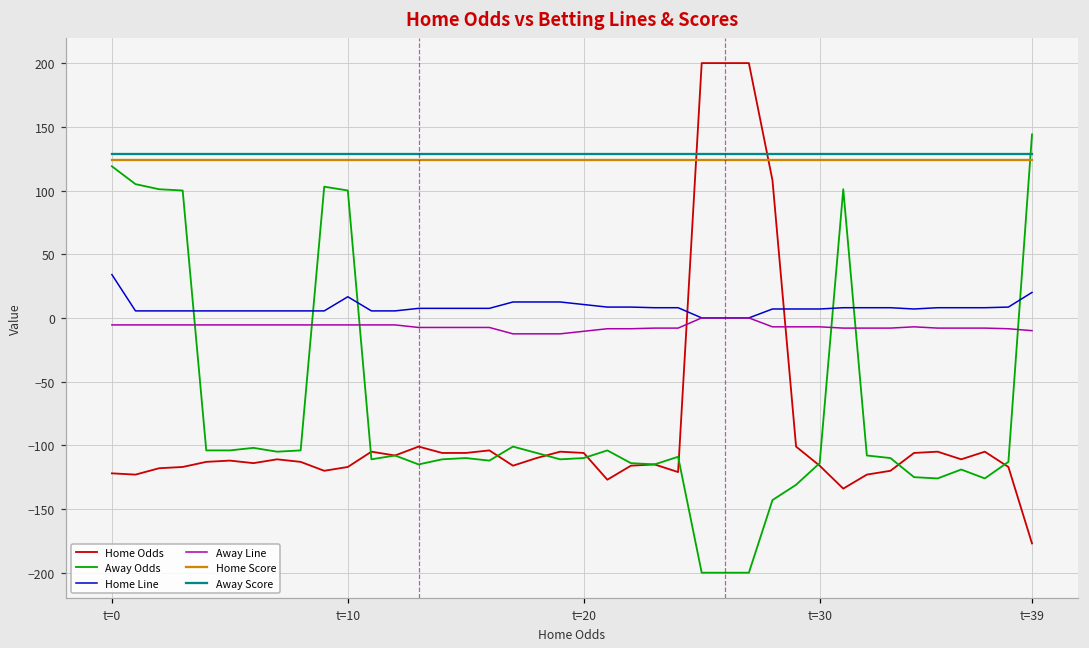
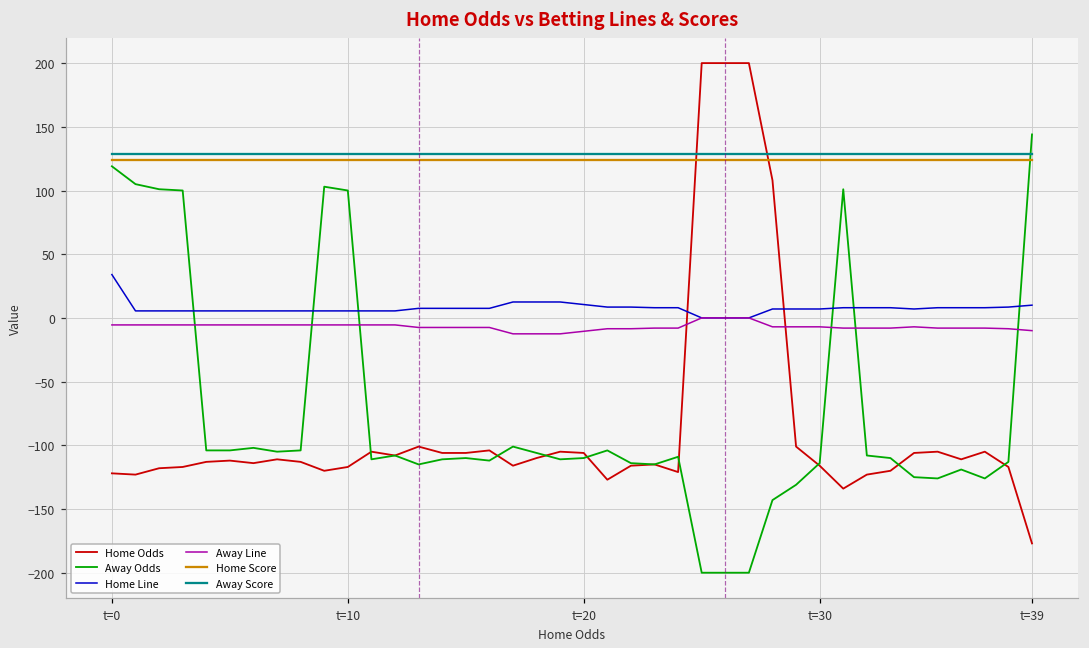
Home Line, t=10: 17 -> 6
Home Line, t=39: 20 -> 10
